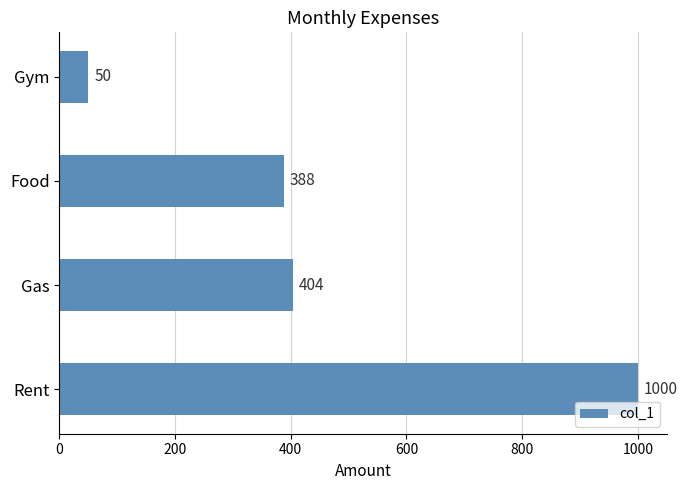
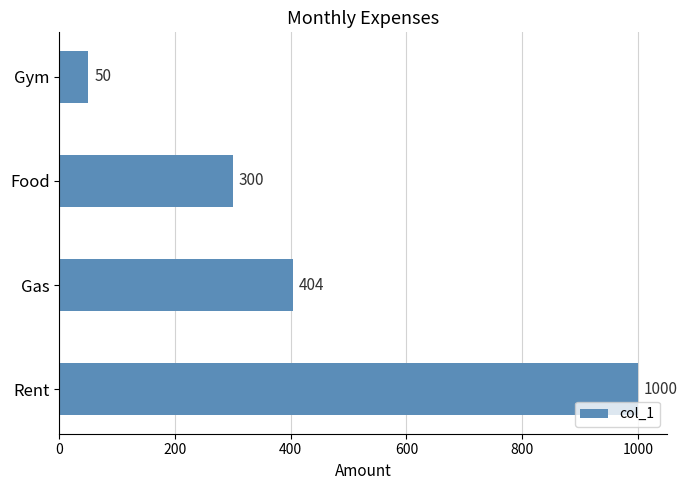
Food: 388 -> 300
